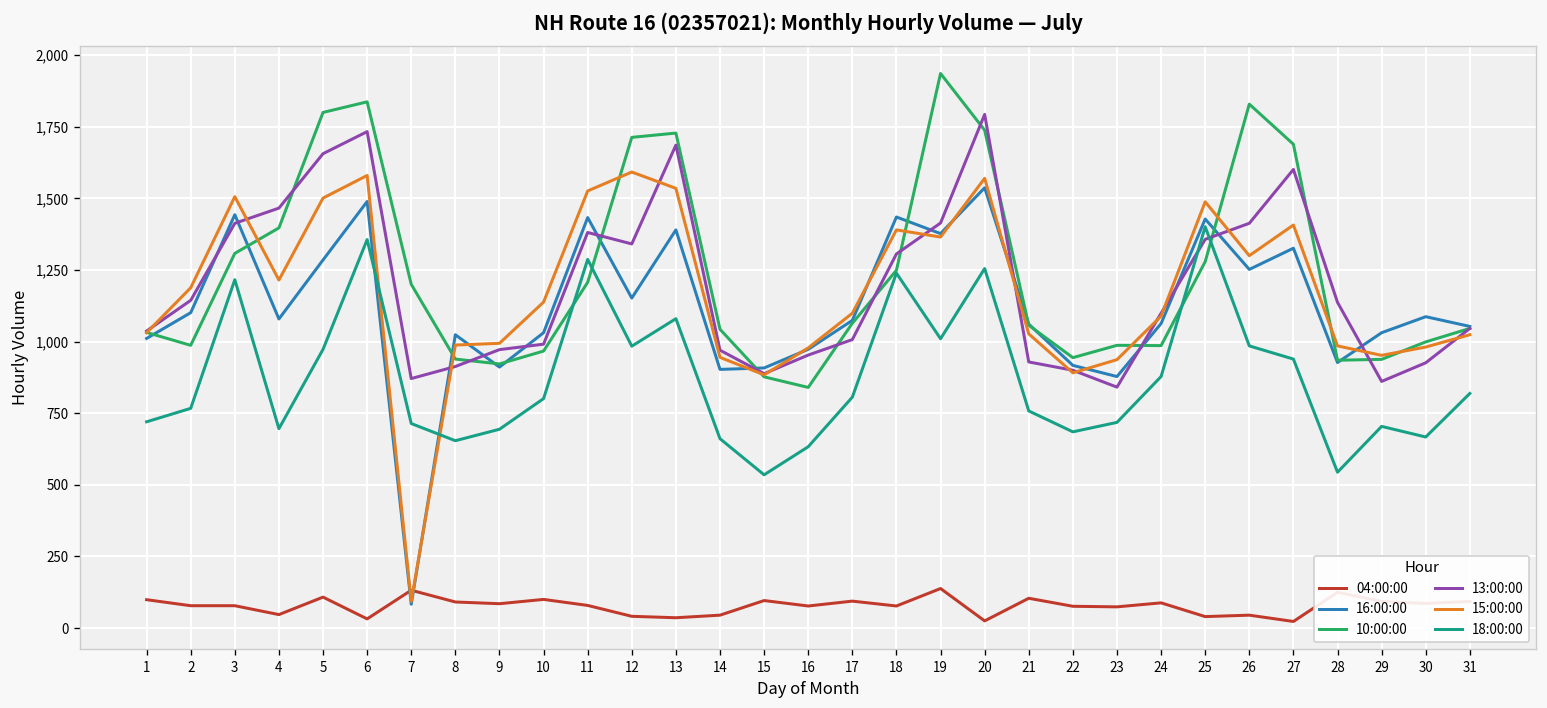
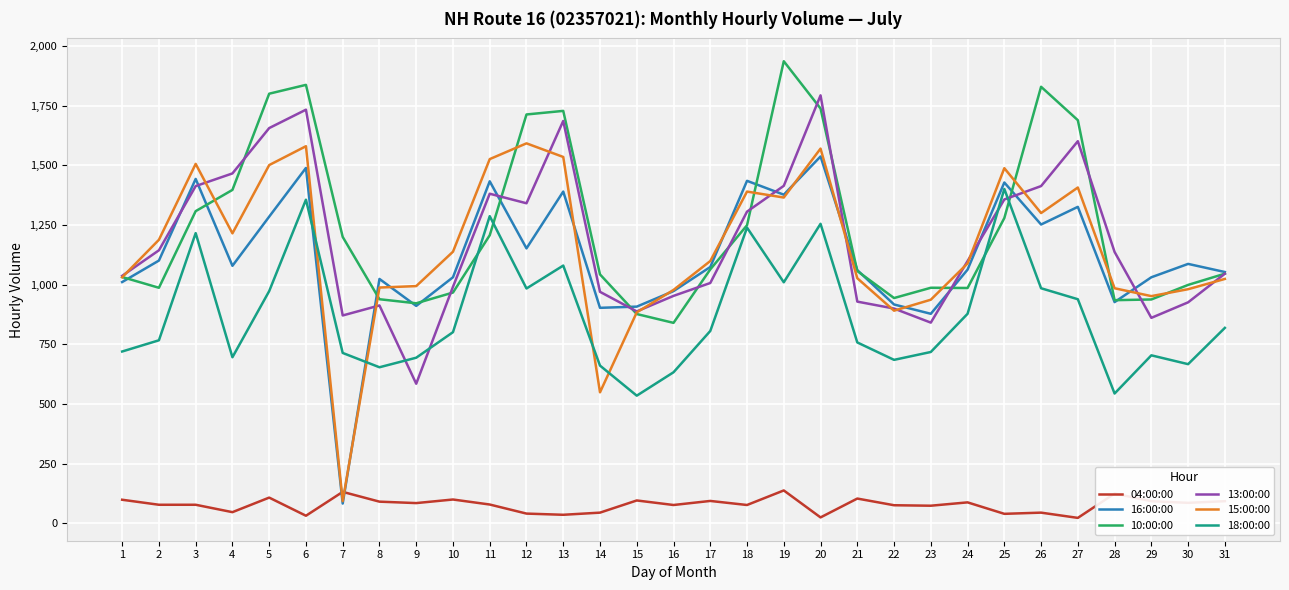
13:00:00, 9: 970 -> 590
15:00:00, 14: 950 -> 550
